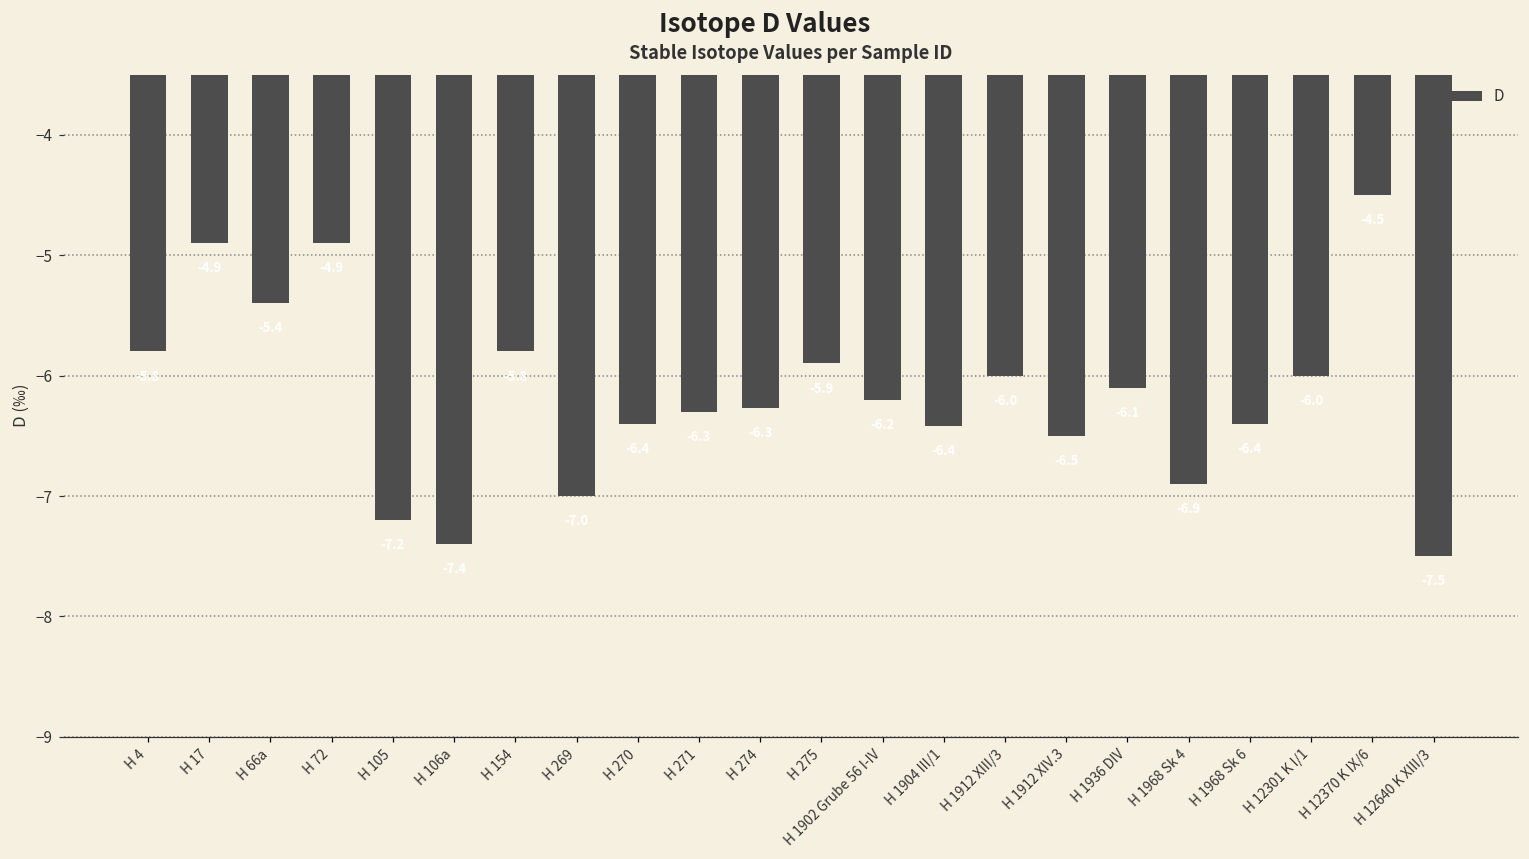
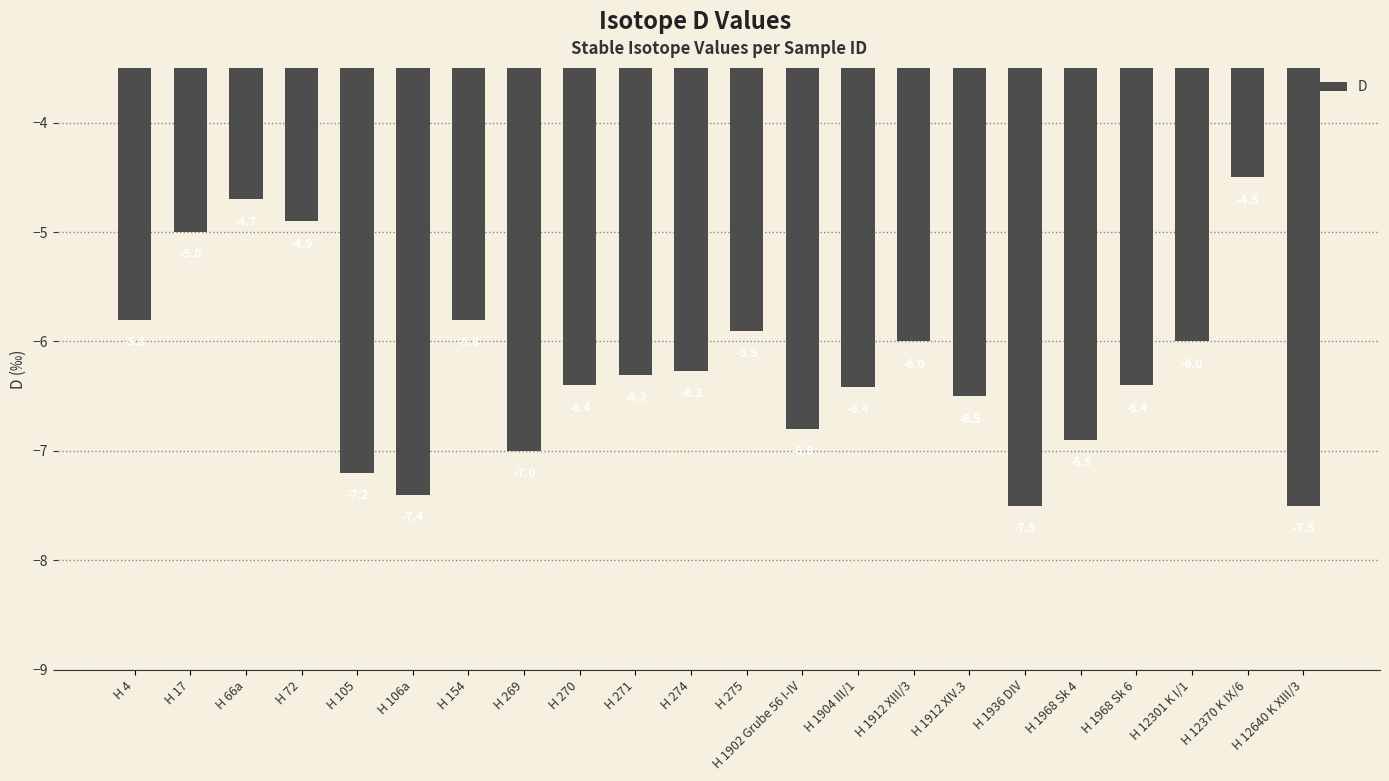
H 17: -4.9 -> -5.0
H 66a: -5.4 -> -4.7
H 1902 Grube 56 I-IV: -6.2 -> -6.8
H 1936 DIV: -6.1 -> -7.5
